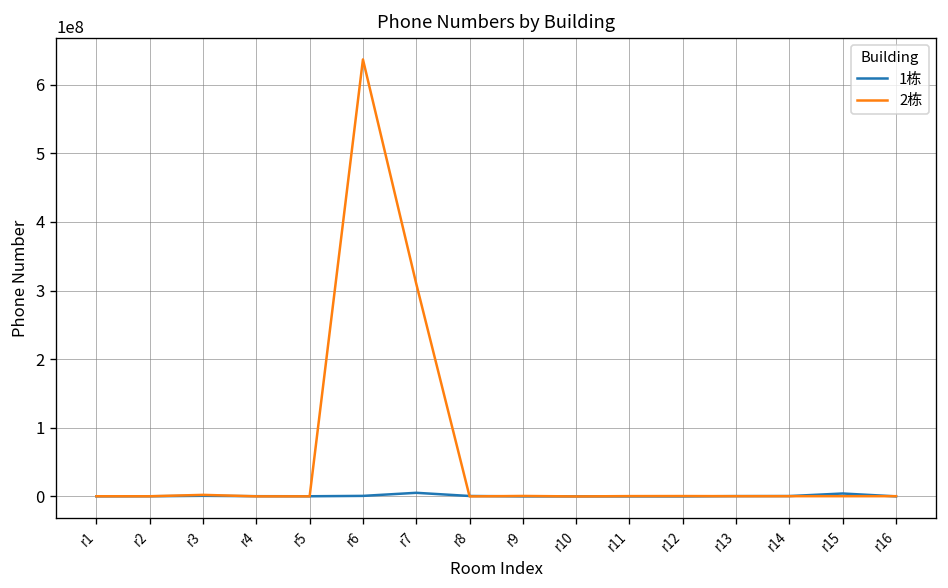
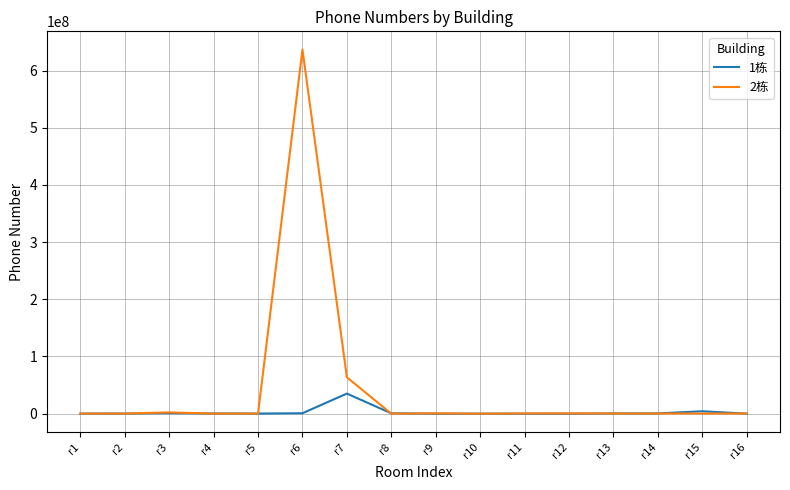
1栋, r7: 10000000 -> 40000000
2栋, r7: 310000000 -> 60000000
